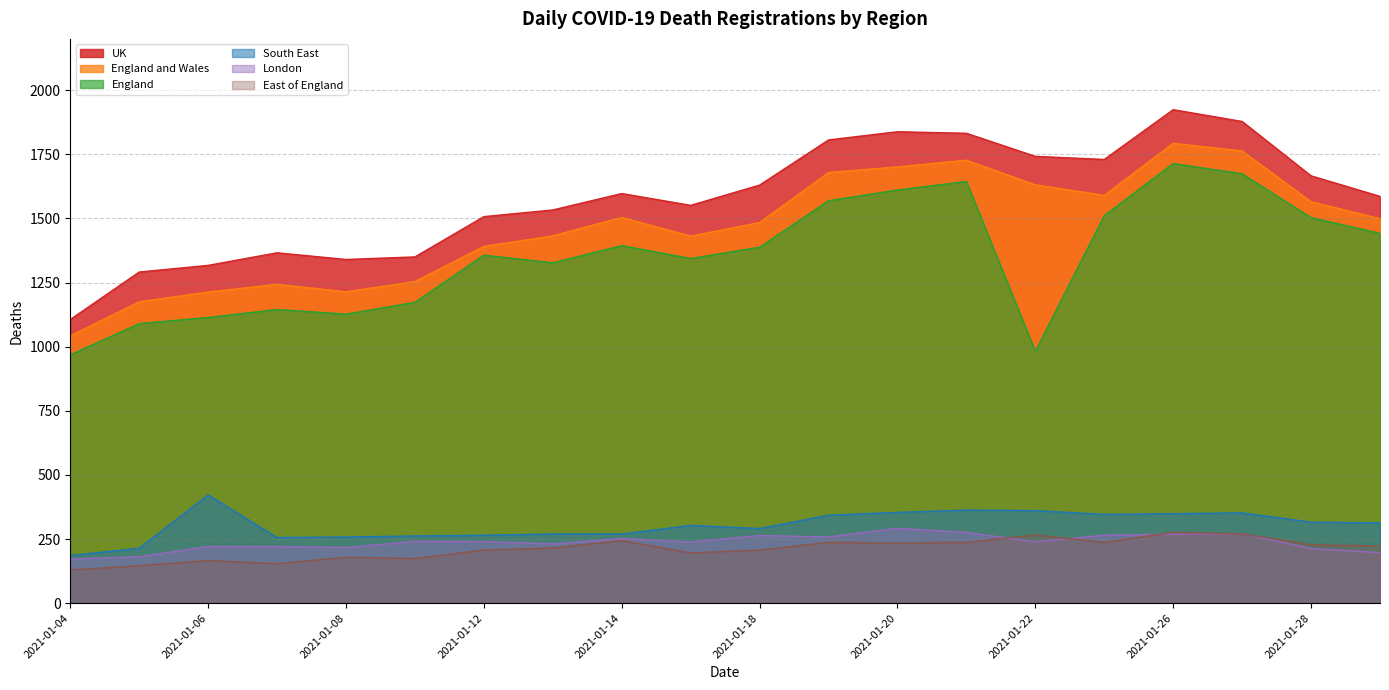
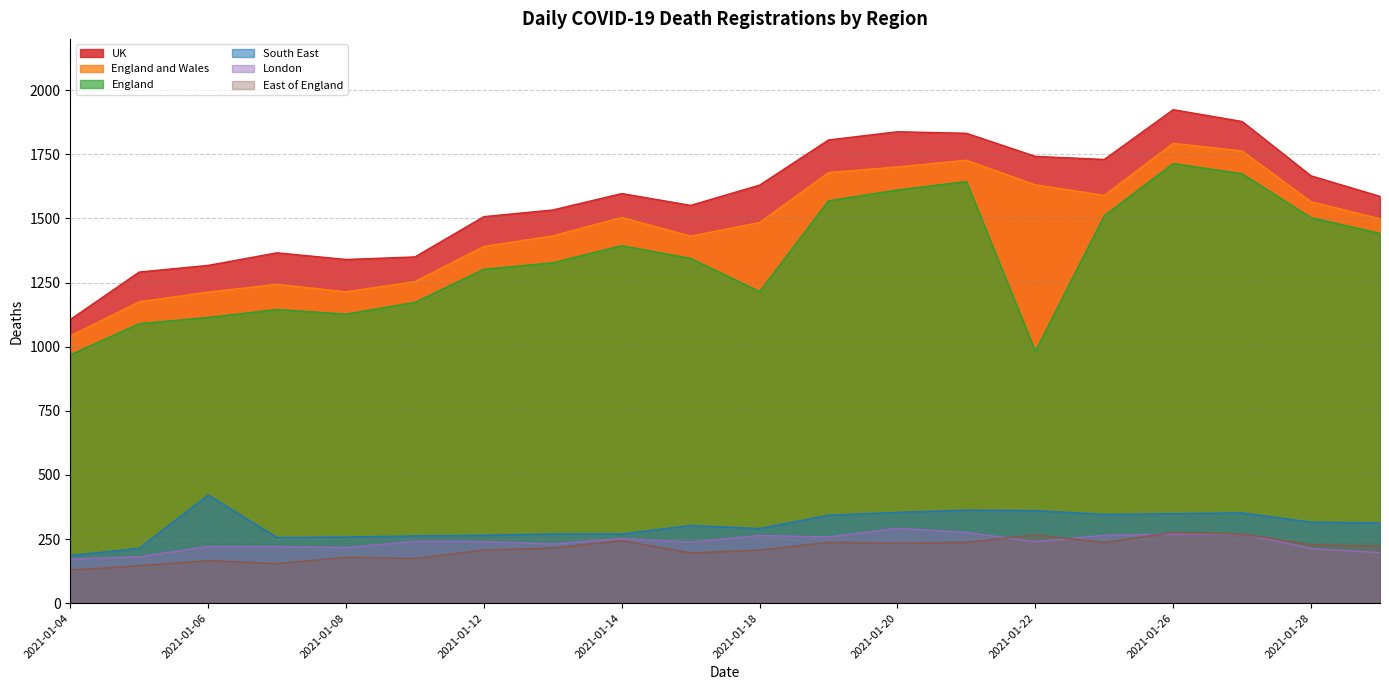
England, 2021-01-12: 1360 -> 1300
England, 2021-01-18: 1390 -> 1220
